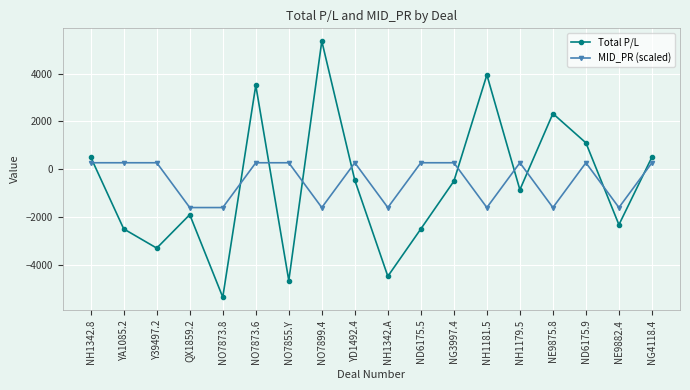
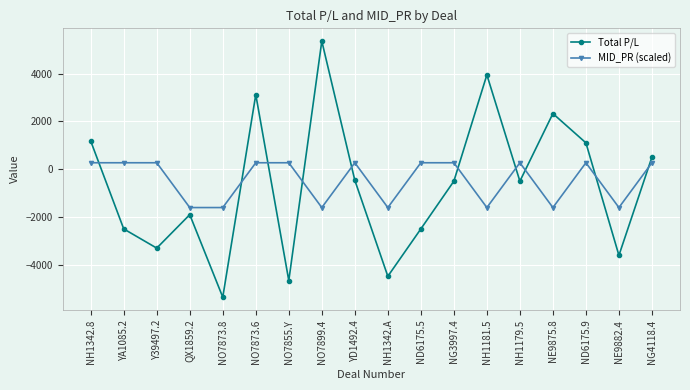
Total P/L, NH1342.8: 500 -> 1200
Total P/L, NO7873.6: 3500 -> 3100
Total P/L, NH1179.5: -900 -> -500
Total P/L, NE9882.4: -2300 -> -3600
